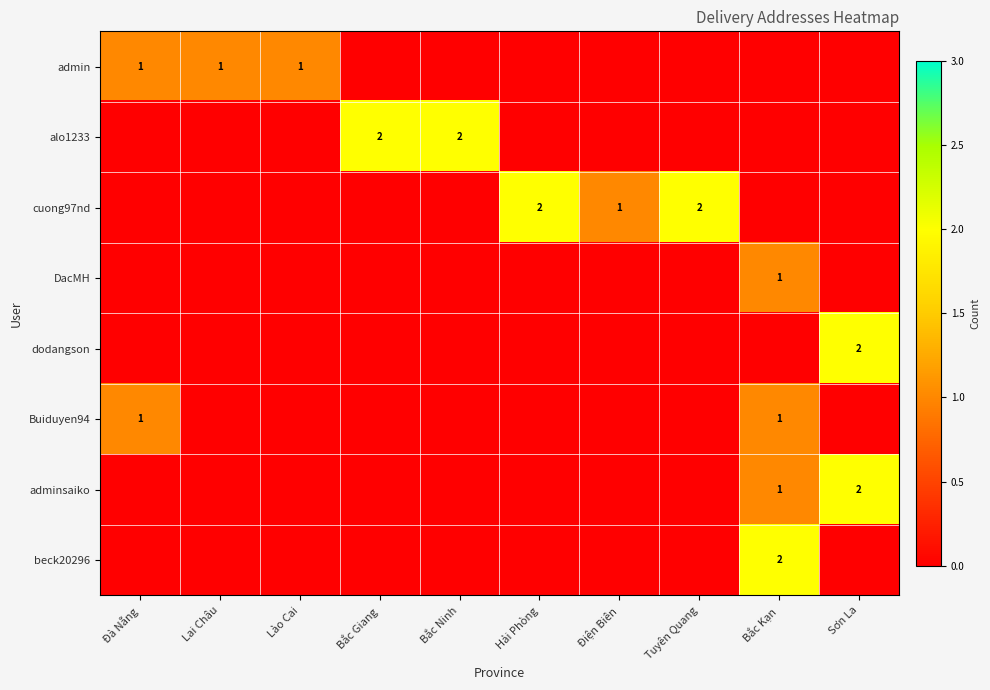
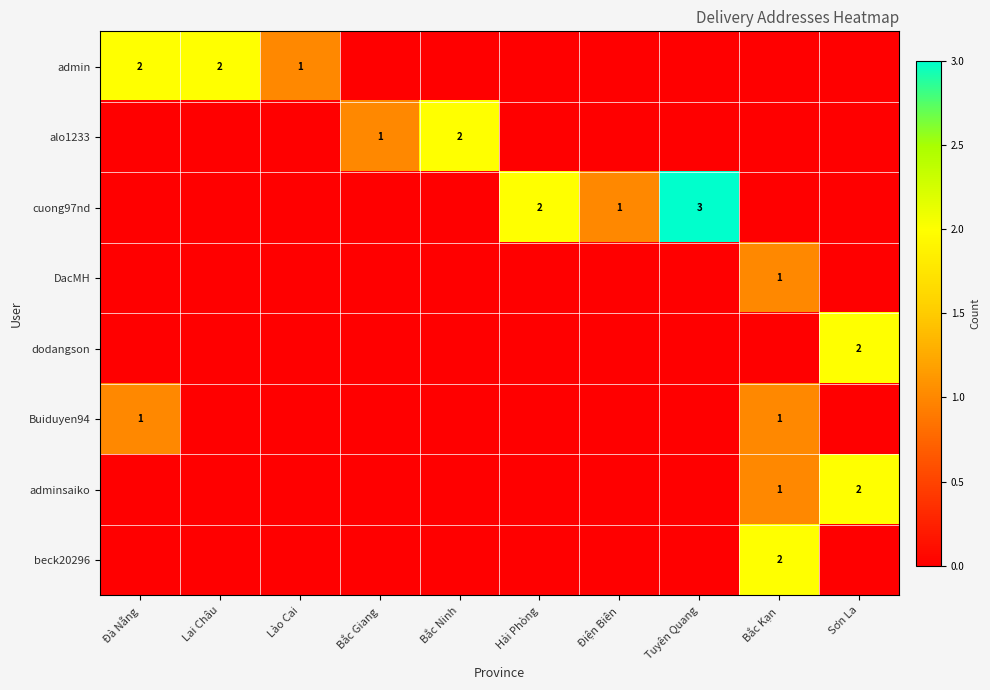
admin, Đà Nẵng: 1 -> 2
admin, Lai Châu: 1 -> 2
alo1233, Bắc Giang: 2 -> 1
cuong97nd, Tuyên Quang: 2 -> 3
